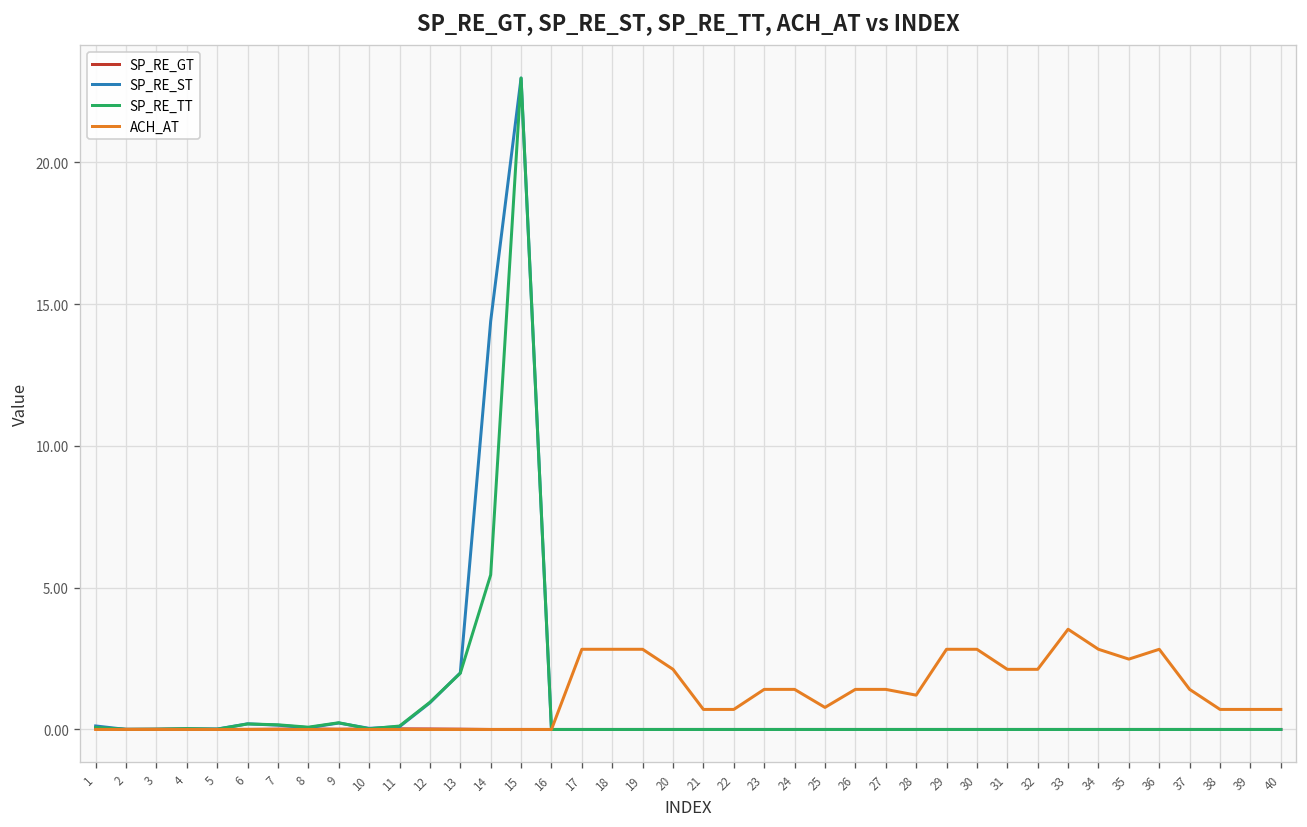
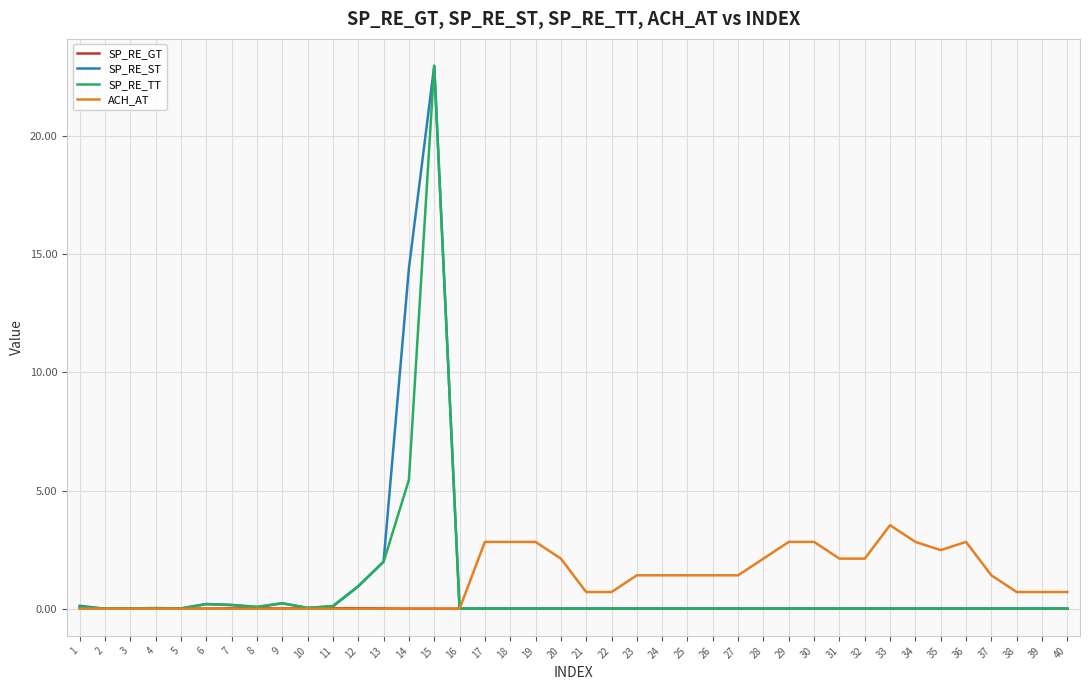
ACH_AT, 25: 0.8 -> 1.4
ACH_AT, 28: 1.2 -> 2.1
